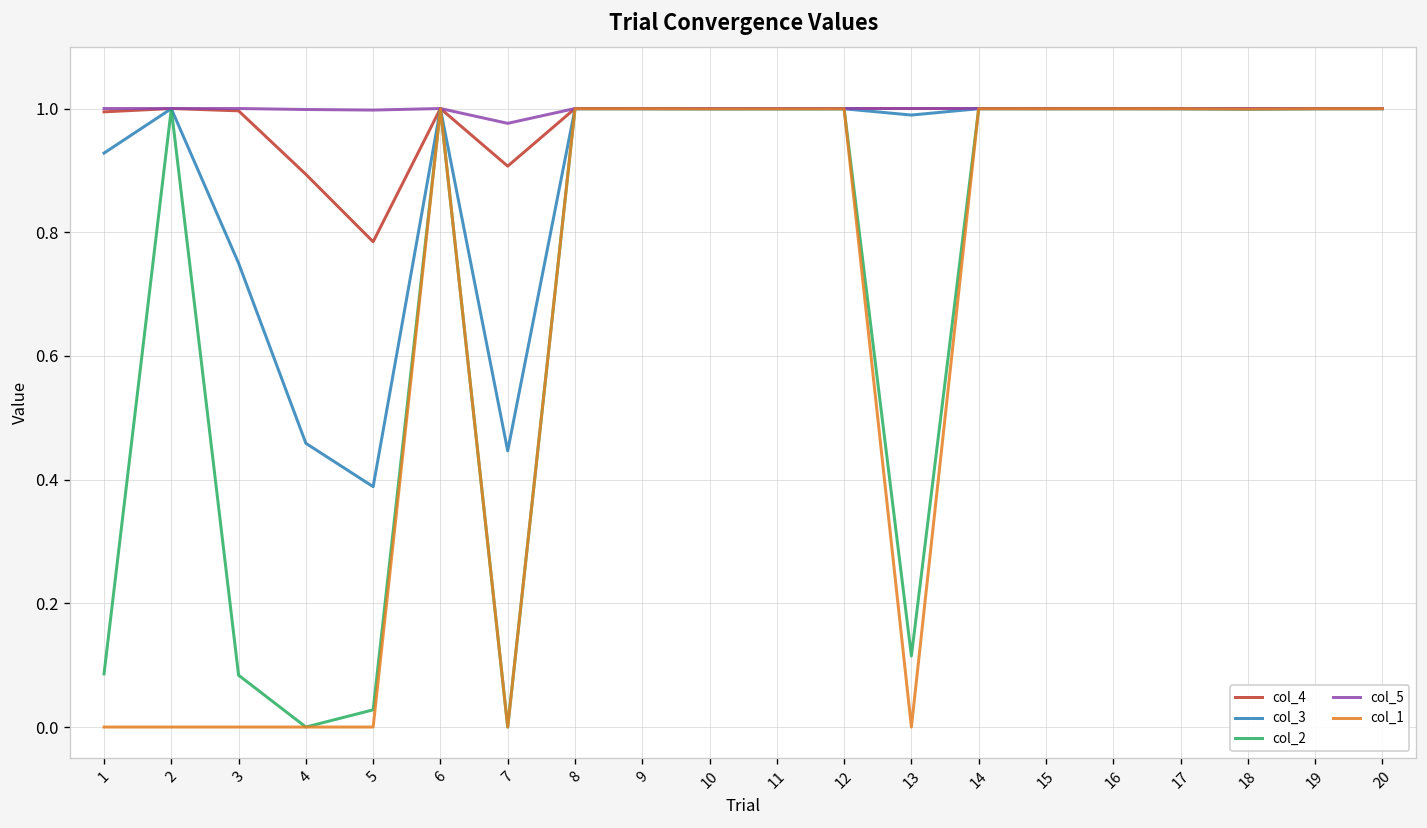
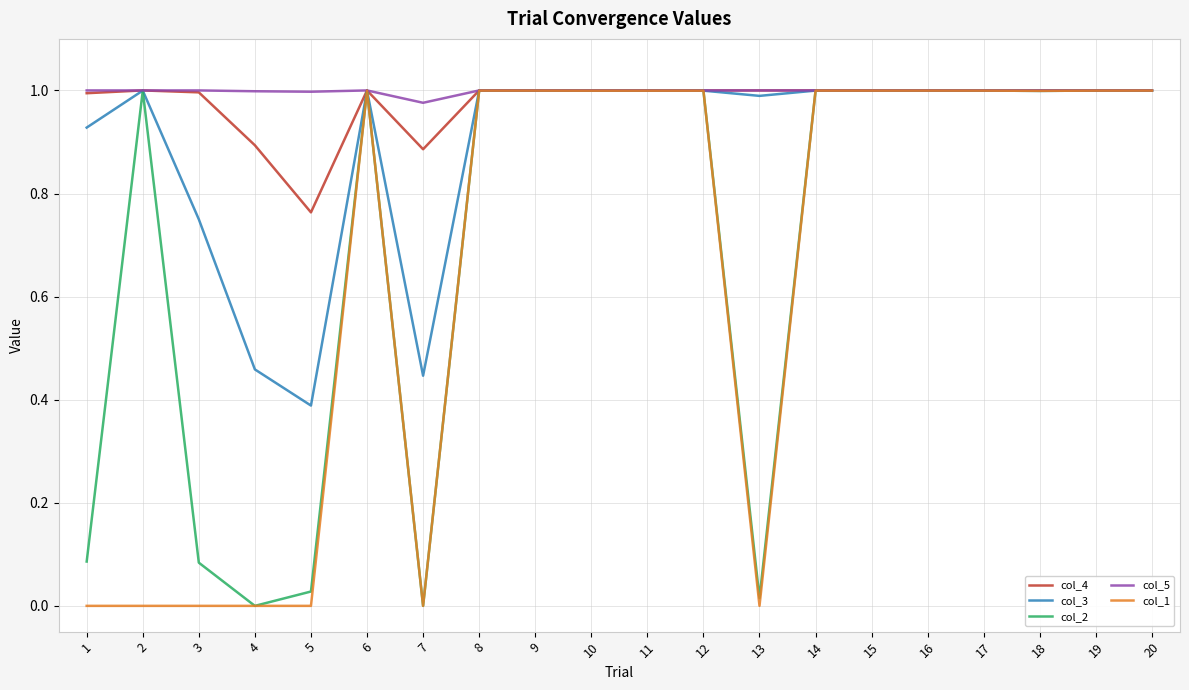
col_4, 5: 0.78 -> 0.76
col_4, 7: 0.91 -> 0.89
col_2, 13: 0.11 -> 0.02
